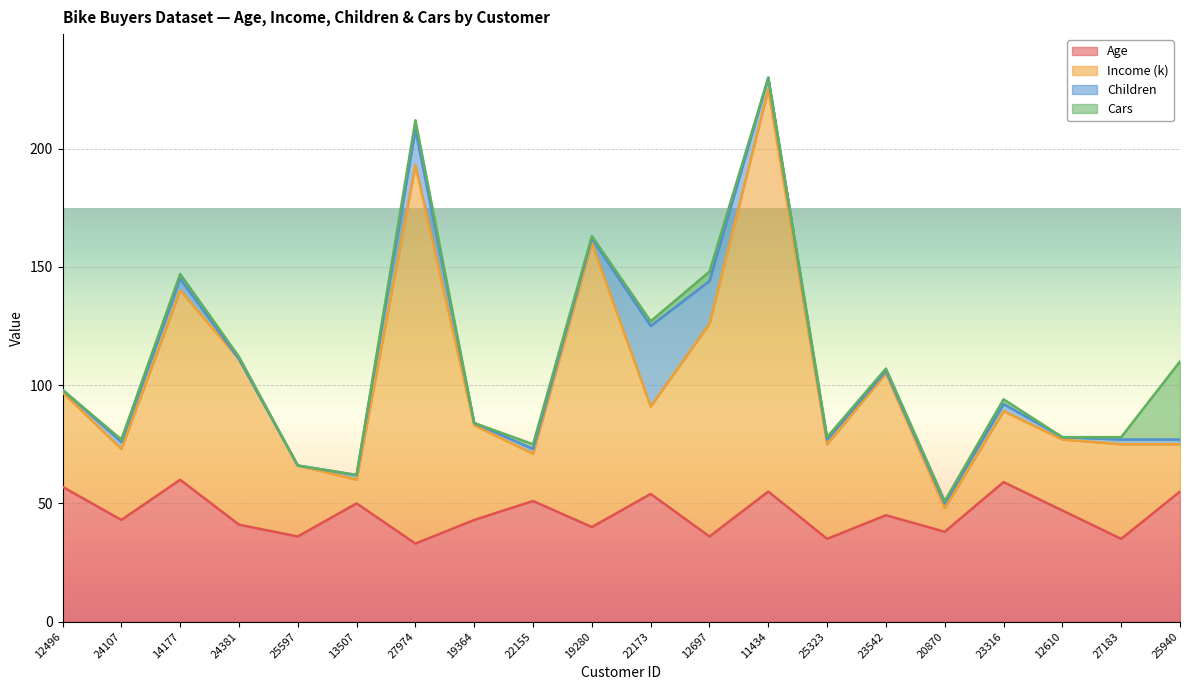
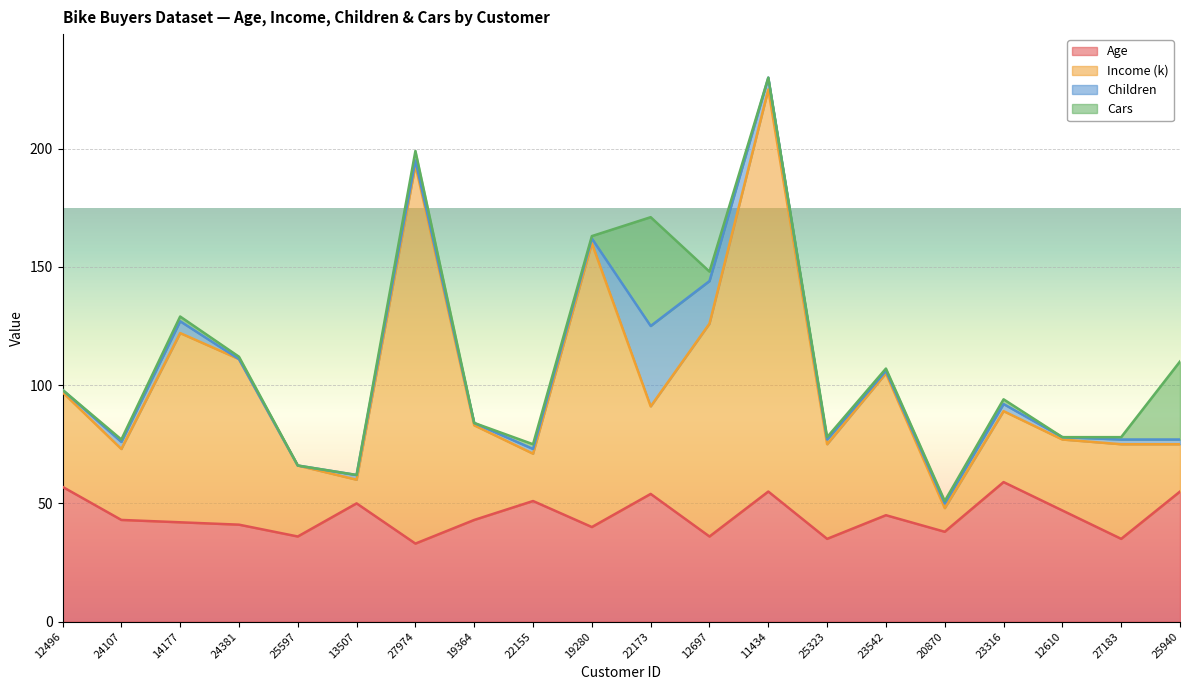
Age, 14177: 60 -> 42
Children, 27974: 15 -> 2
Cars, 22173: 2 -> 46
